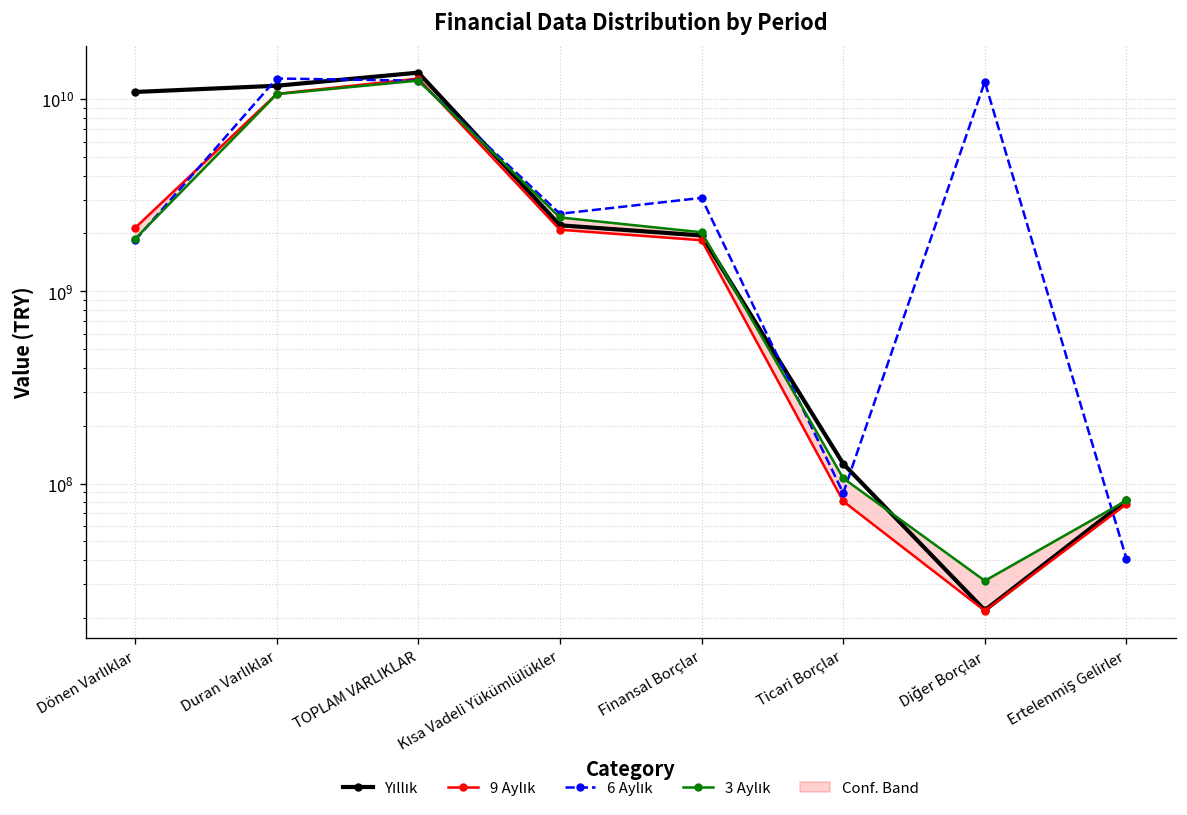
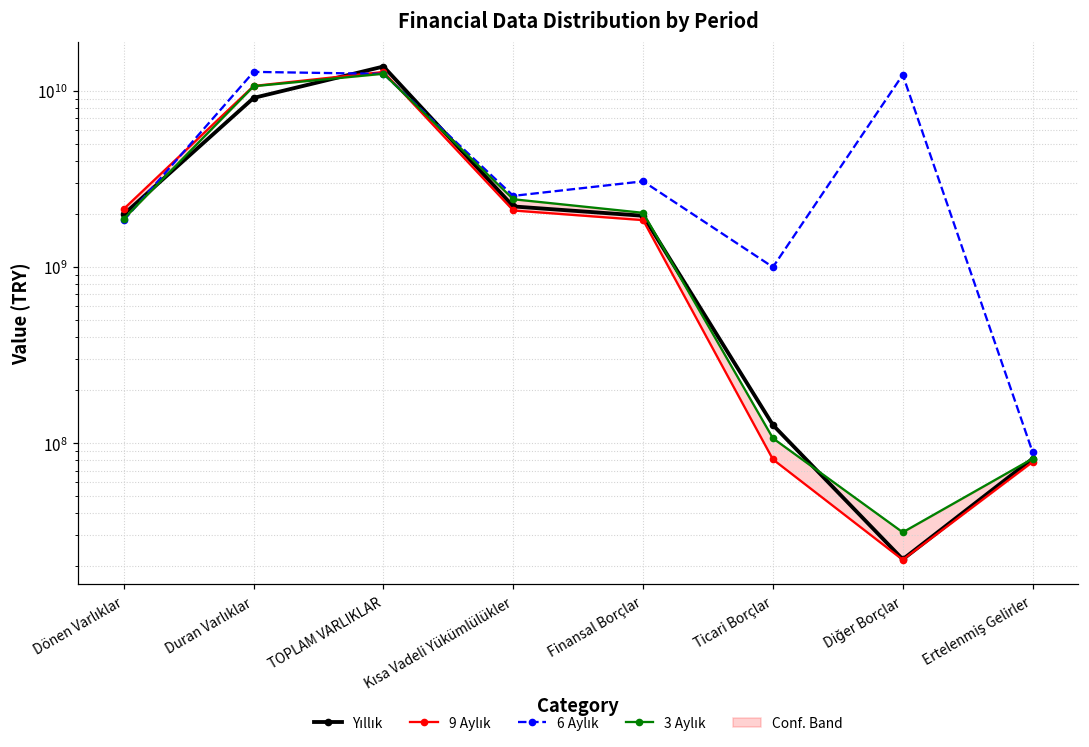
Yıllık, Dönen Varlıklar: 11000000000 -> 2000000000
Yıllık, Duran Varlıklar: 12000000000 -> 9000000000
6 Aylık, Ticari Borçlar: 90000000 -> 1000000000
6 Aylık, Ertelenmiş Gelirler: 41000000 -> 90000000
